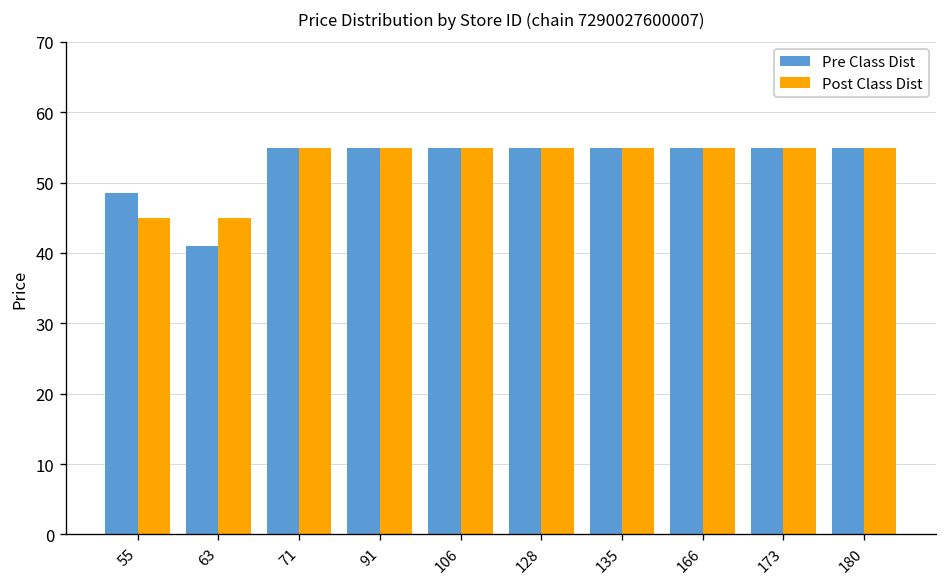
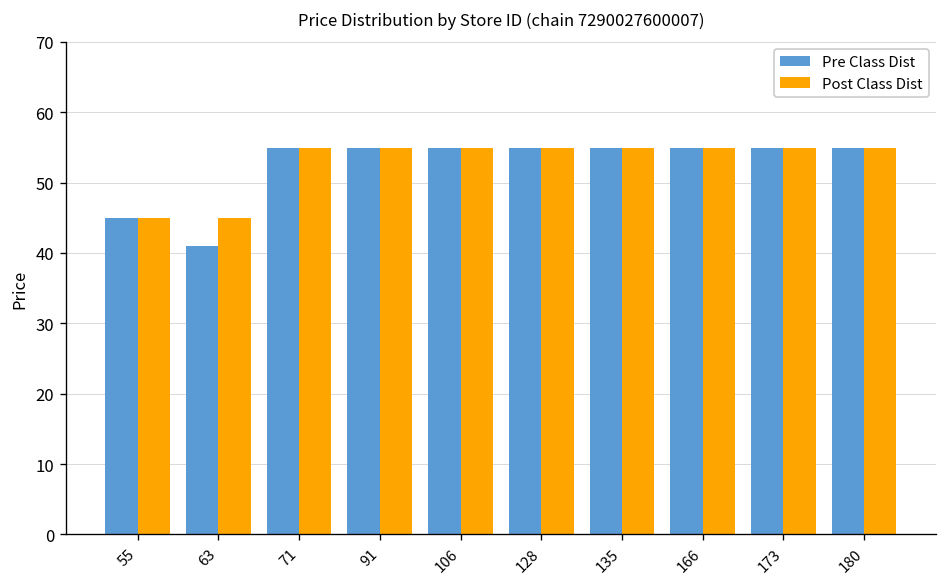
Pre Class Dist, 55: 49 -> 45
